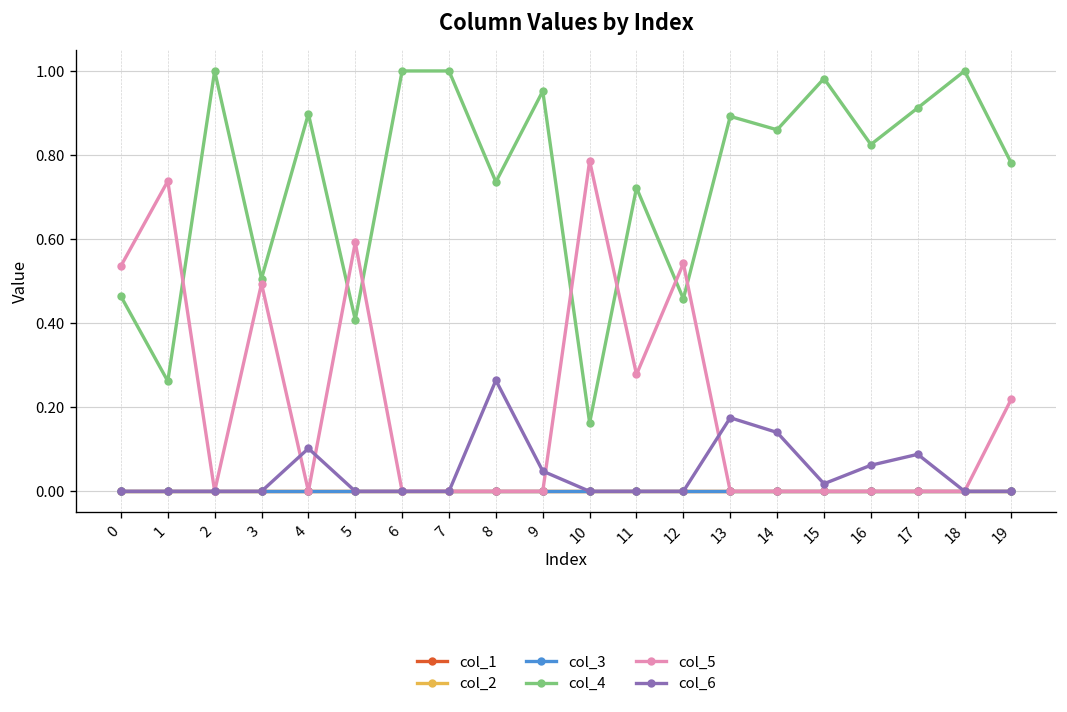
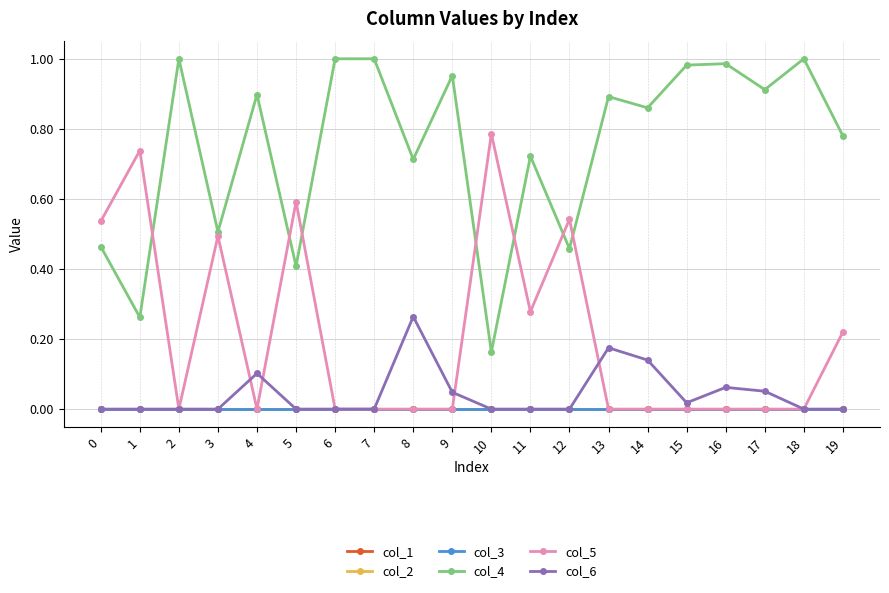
col_4, 8: 0.74 -> 0.71
col_4, 16: 0.83 -> 0.99
col_6, 17: 0.09 -> 0.05
